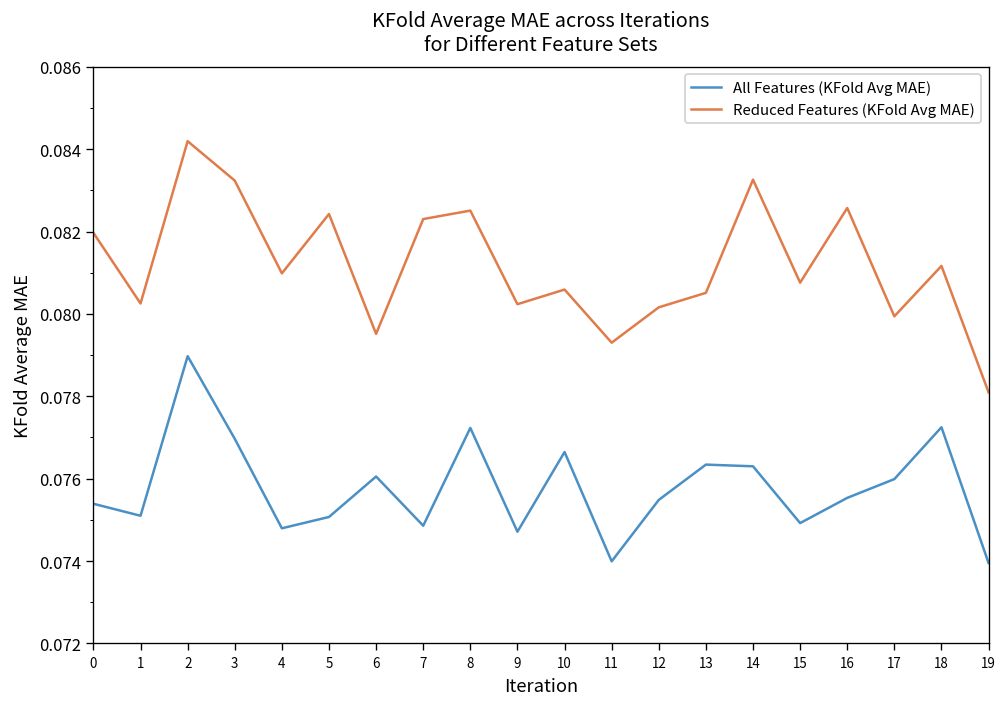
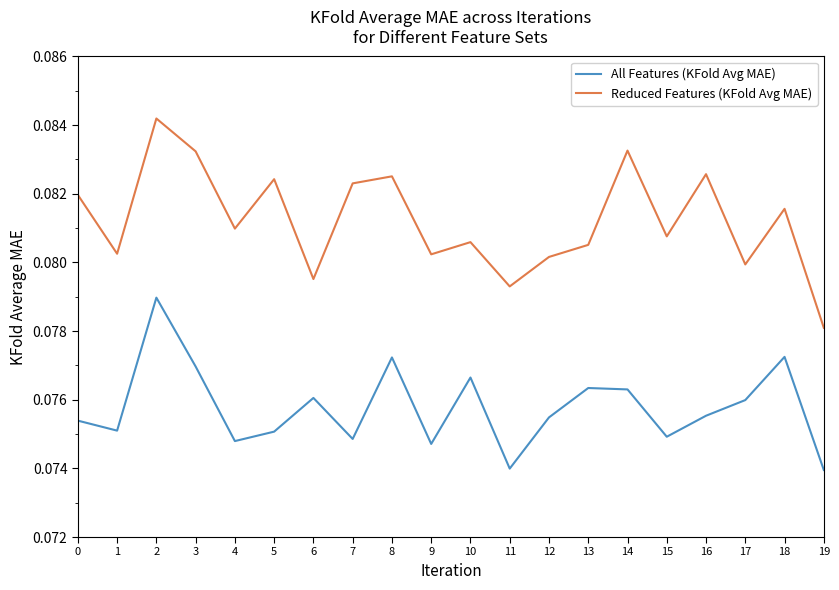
Reduced Features (KFold Avg MAE), 18: 0.0812 -> 0.0816
